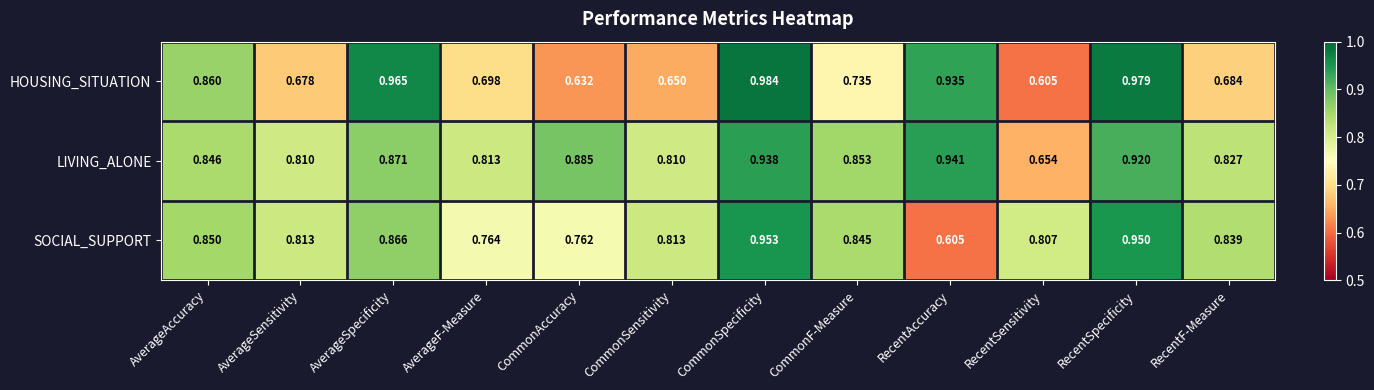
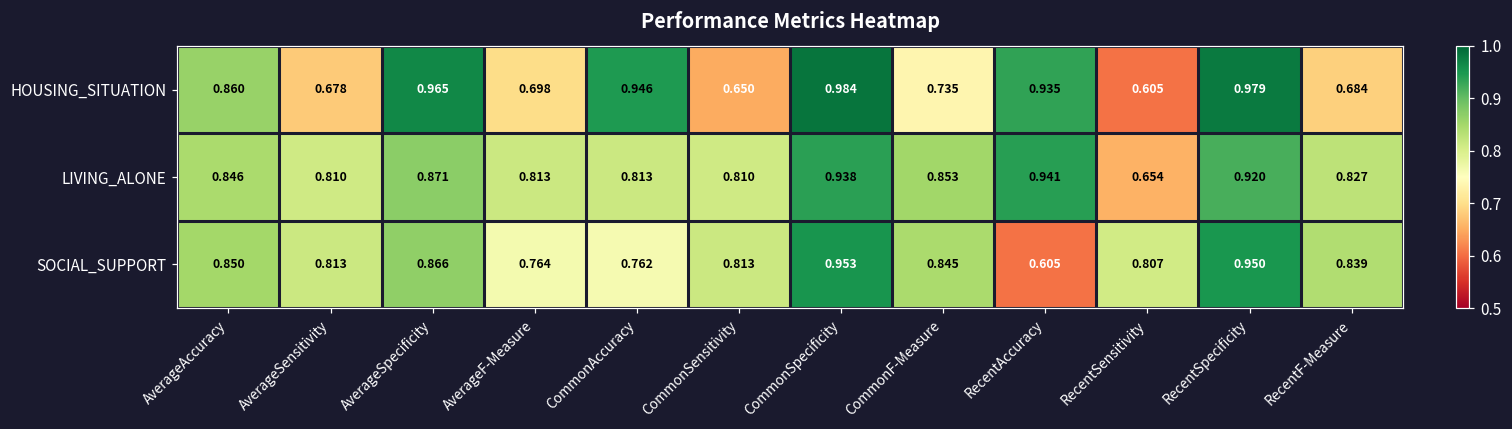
HOUSING_SITUATION, CommonAccuracy: 0.632 -> 0.946
LIVING_ALONE, CommonAccuracy: 0.885 -> 0.813
